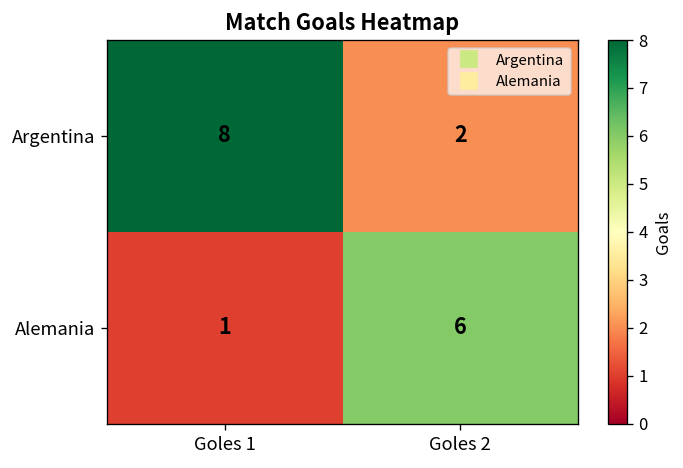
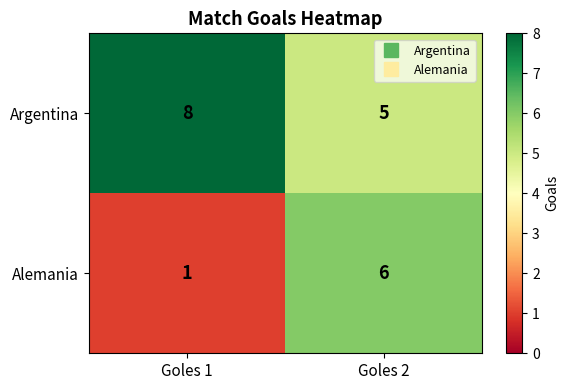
Argentina, Goles 2: 2 -> 5
